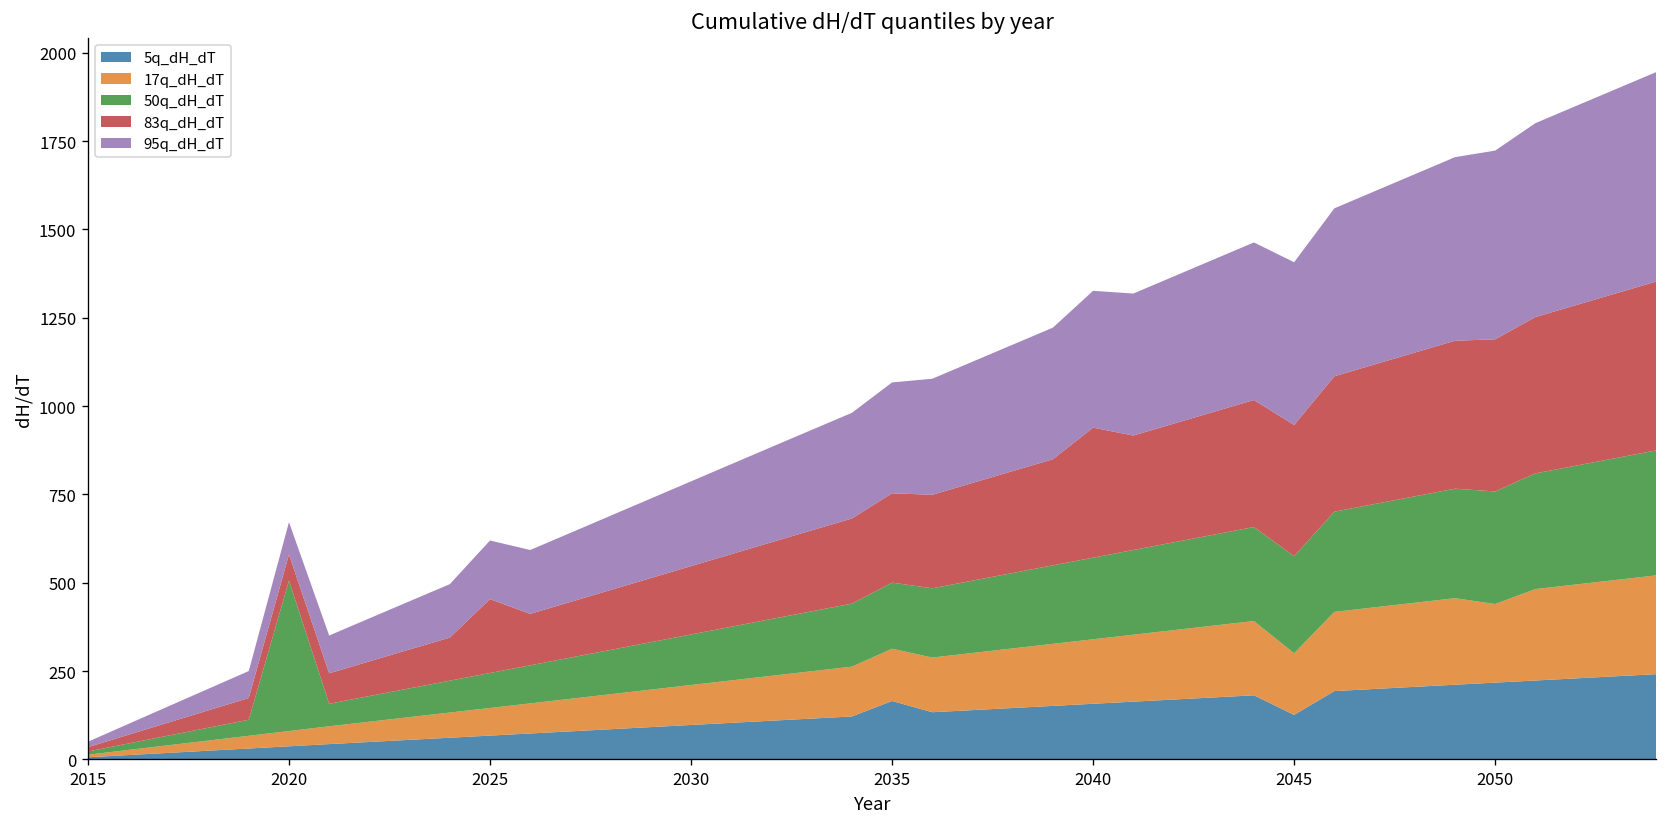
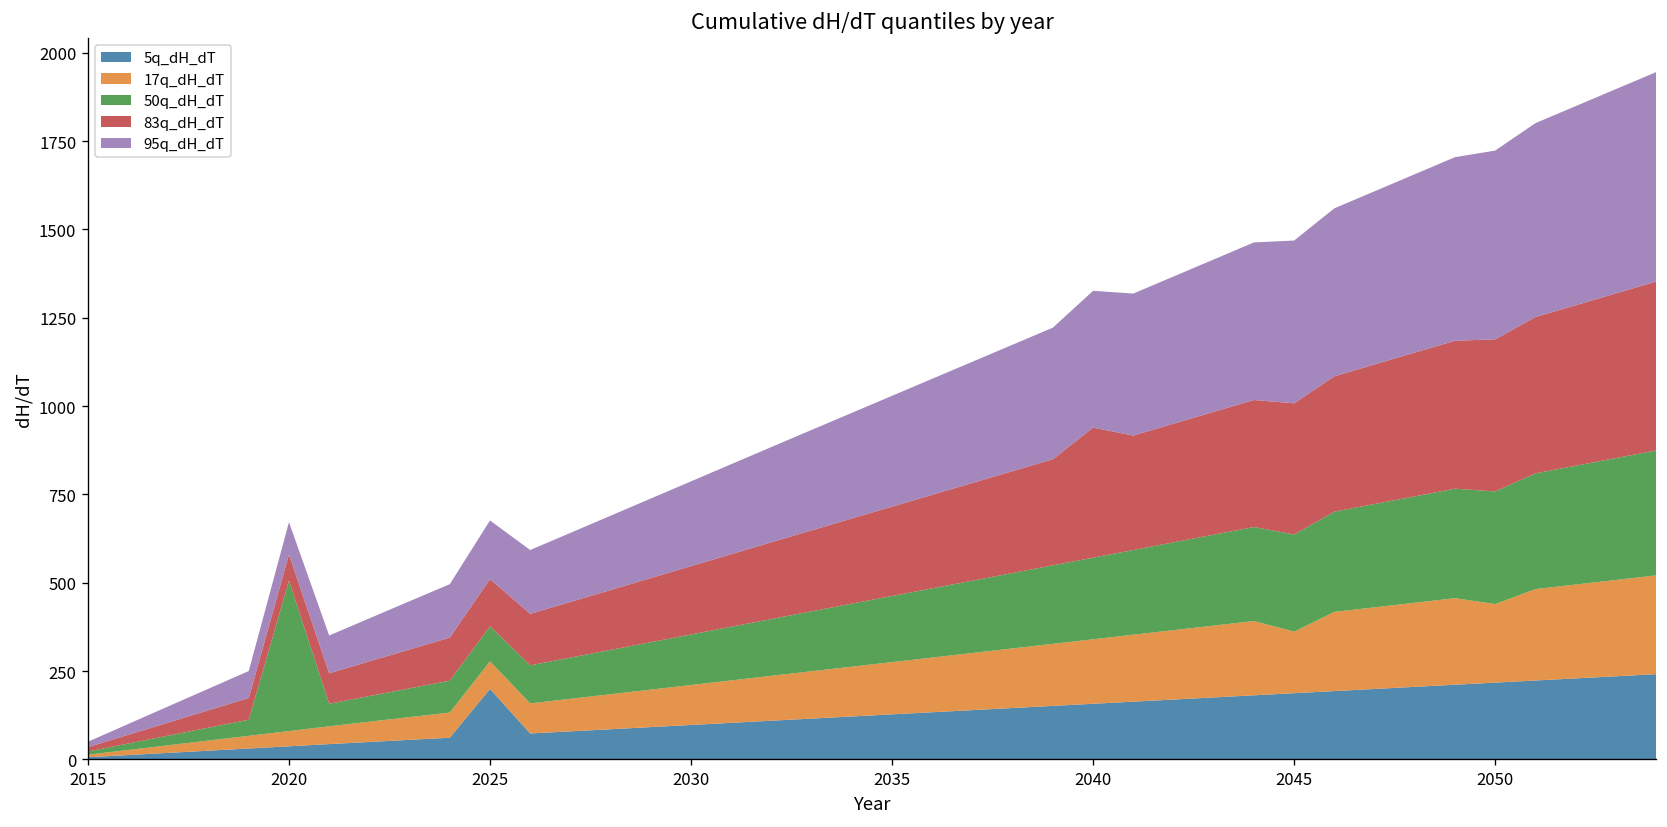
5q_dH_dT, 2025: 70 -> 200
83q_dH_dT, 2025: 210 -> 130
5q_dH_dT, 2035: 170 -> 130
5q_dH_dT, 2045: 130 -> 190
